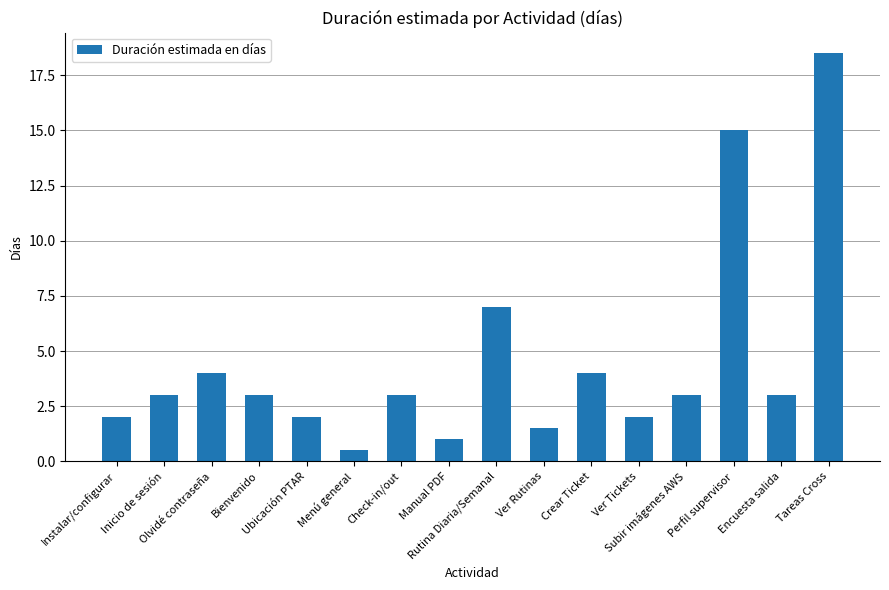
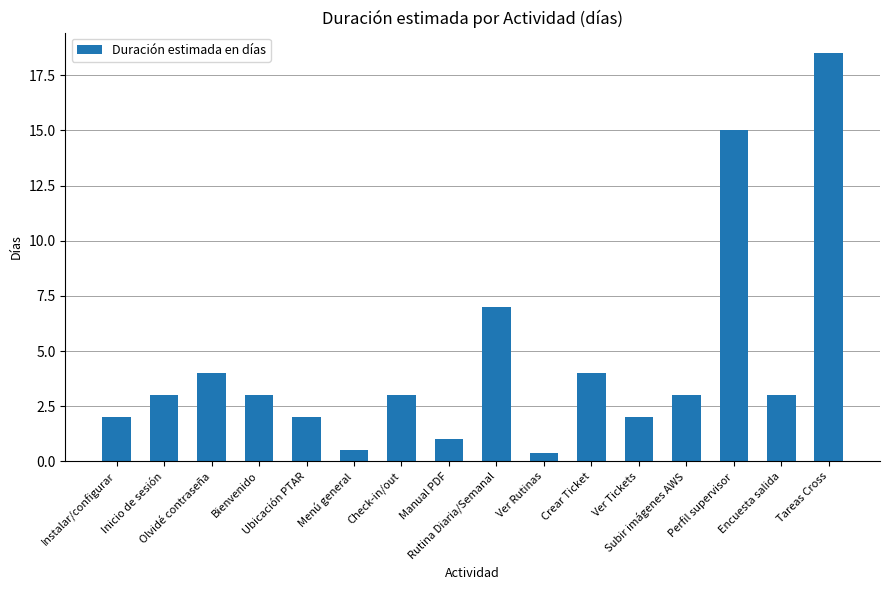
Ver Rutinas: 1.5 -> 0.4
